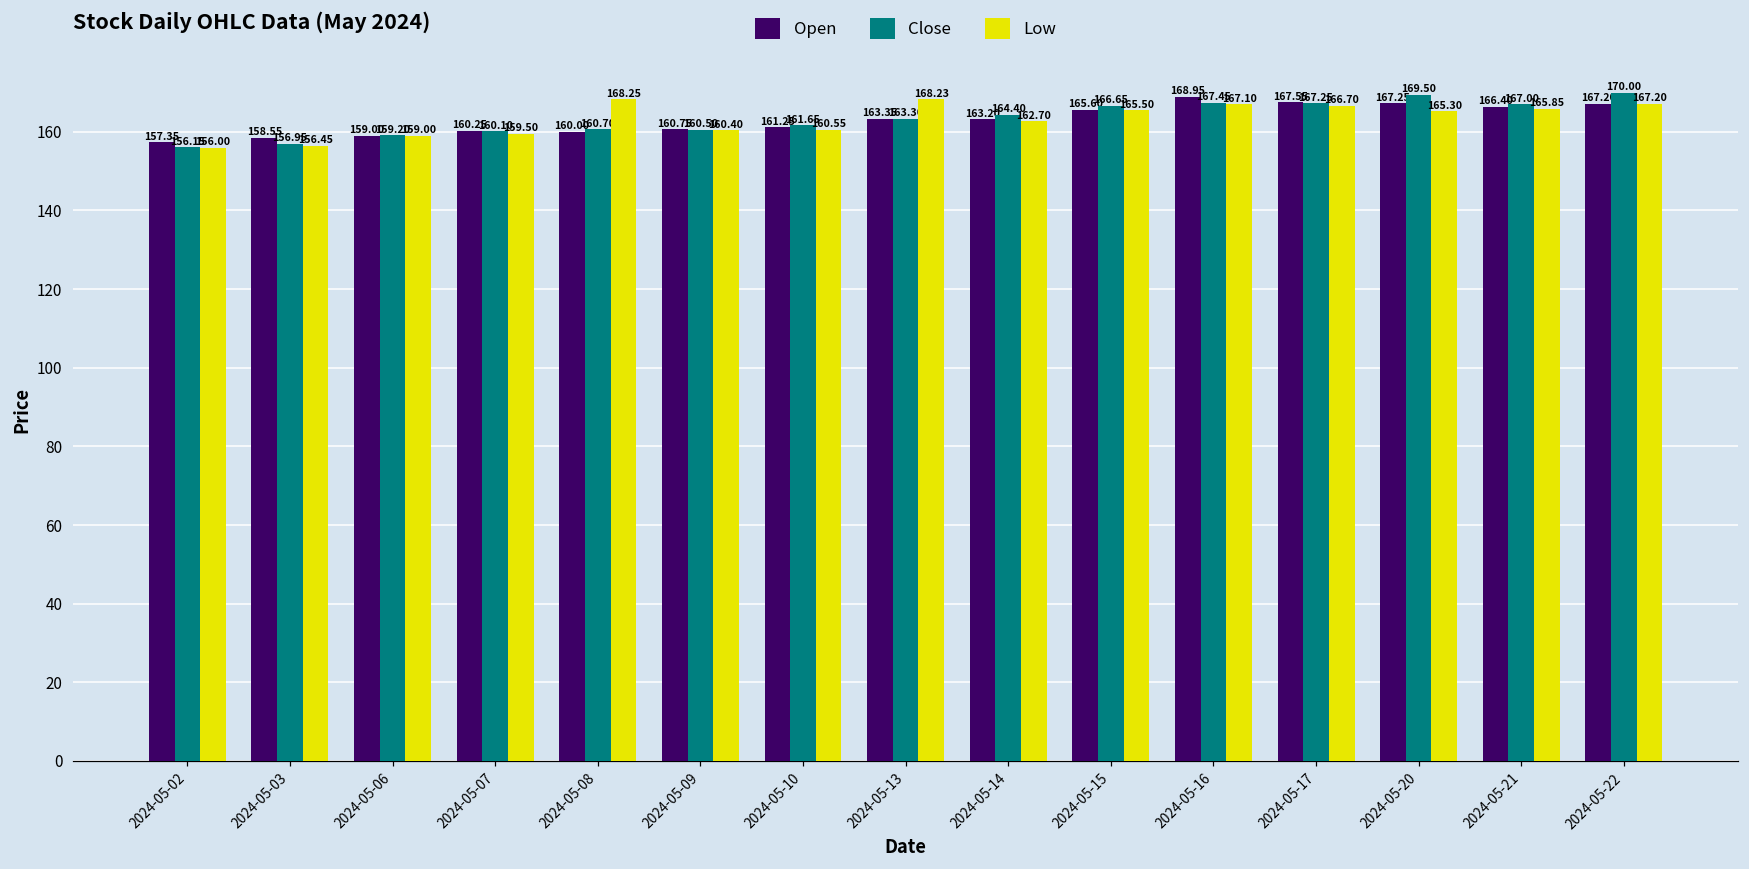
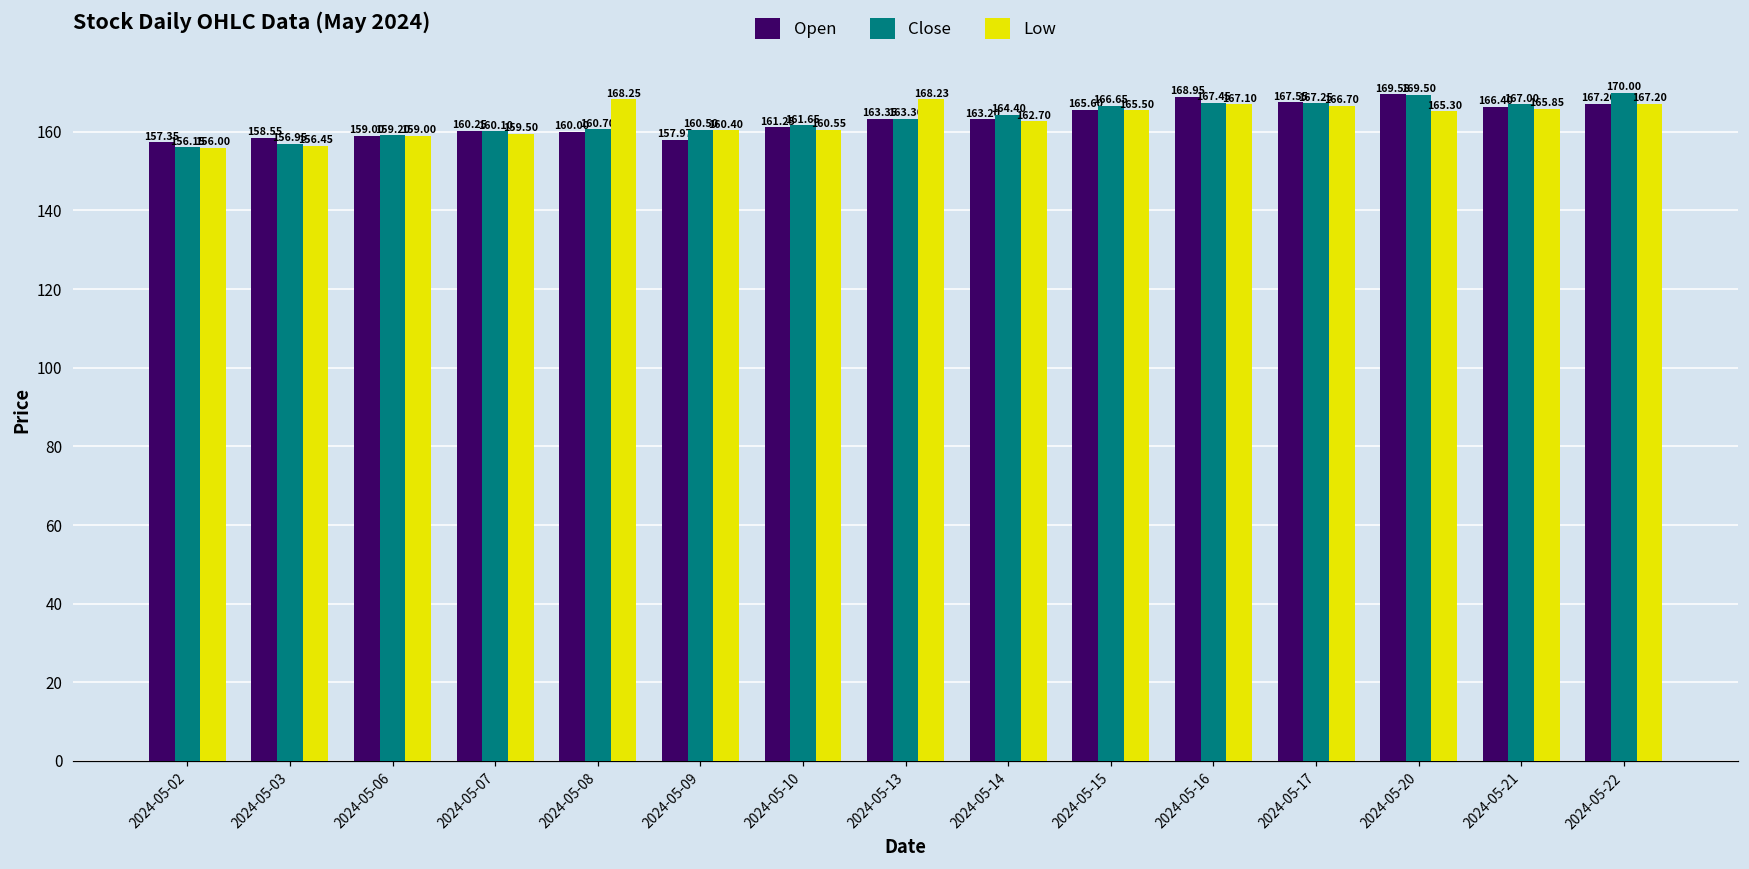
Open, 2024-05-09: 160.75 -> 157.97
Open, 2024-05-20: 167.25 -> 169.58
